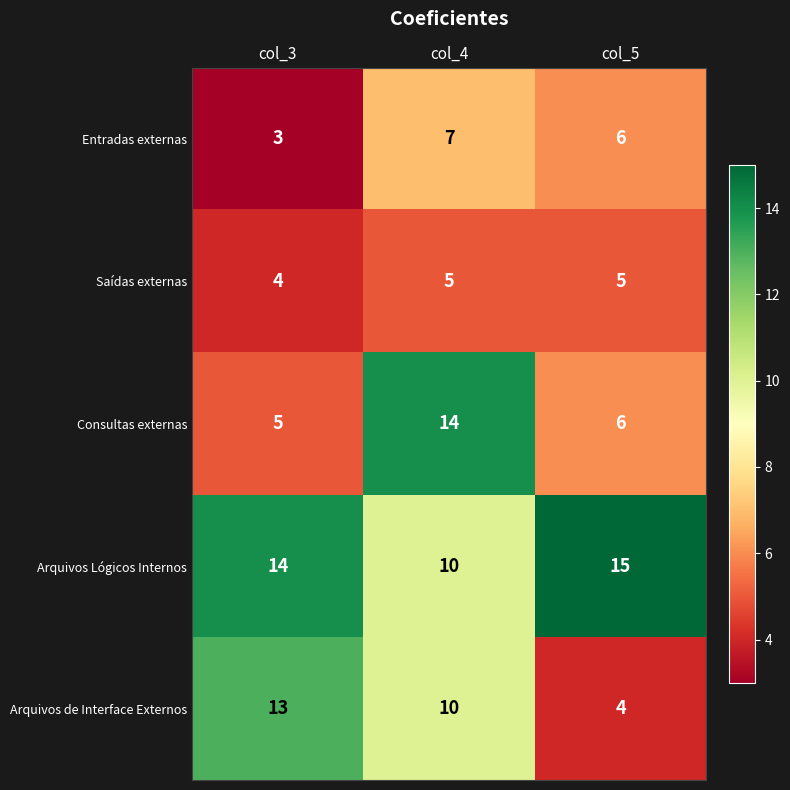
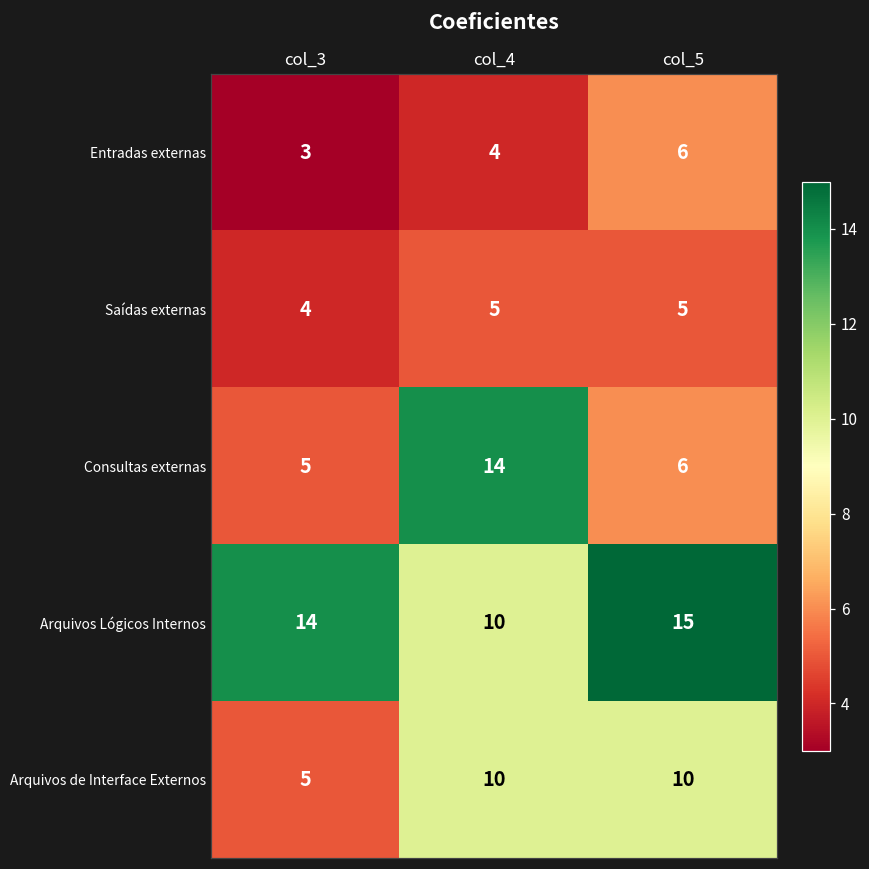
Entradas externas, col_4: 7 -> 4
Arquivos de Interface Externos, col_3: 13 -> 5
Arquivos de Interface Externos, col_5: 4 -> 10
